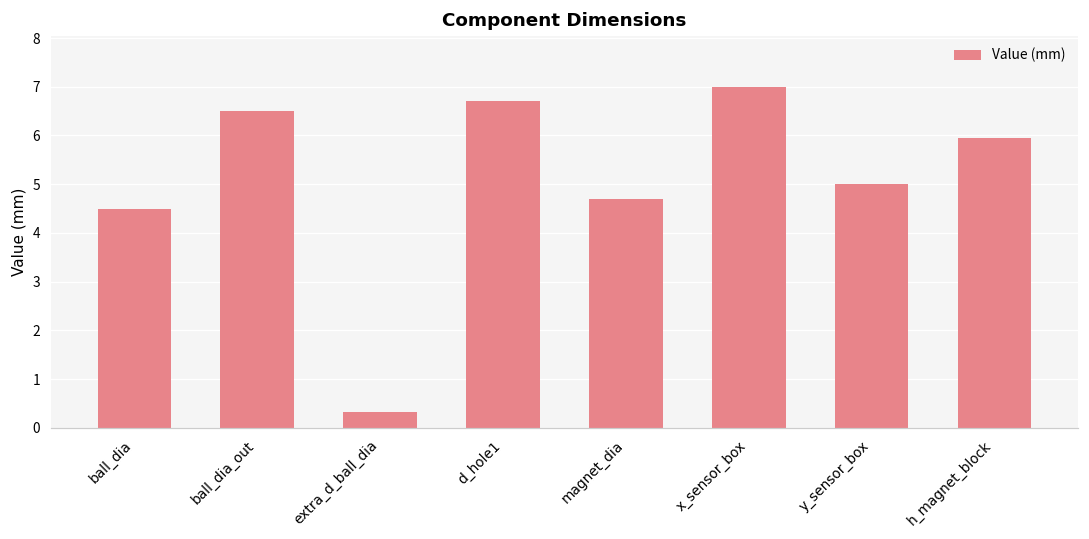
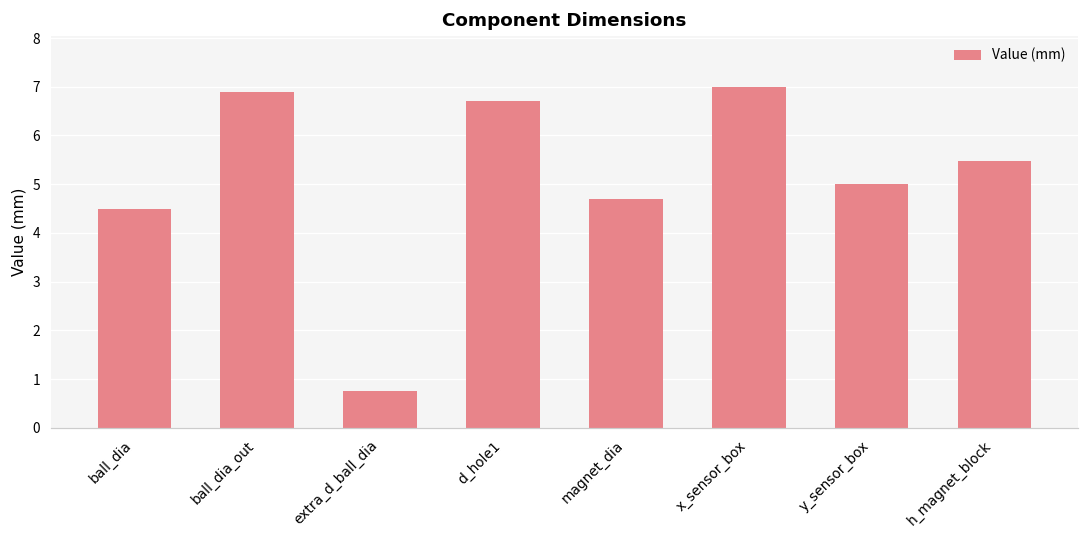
ball_dia_out: 6.5 -> 6.9
extra_d_ball_dia: 0.3 -> 0.8
h_magnet_block: 6.0 -> 5.5
